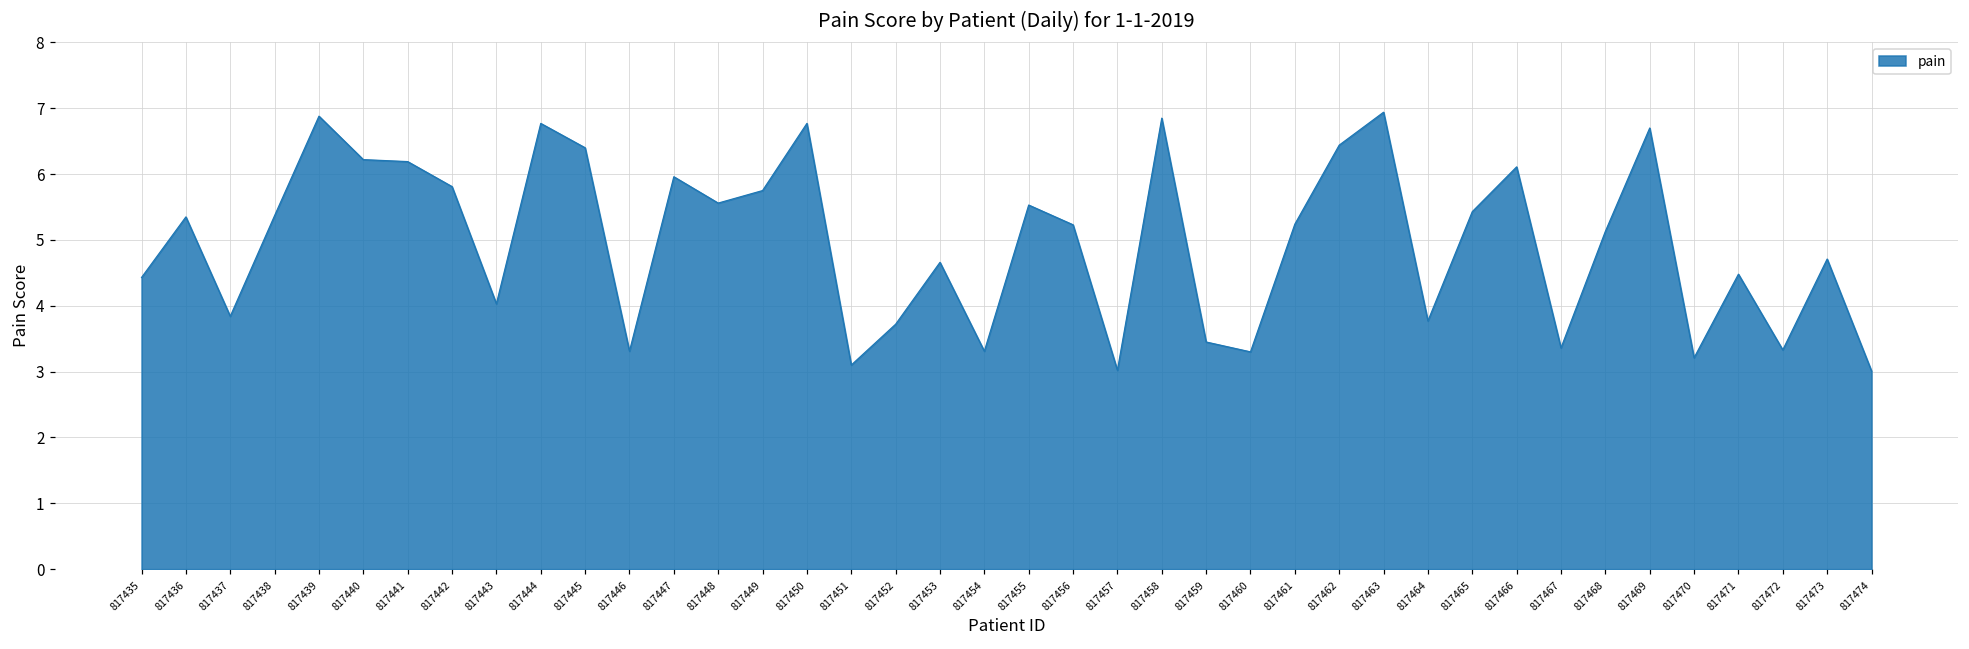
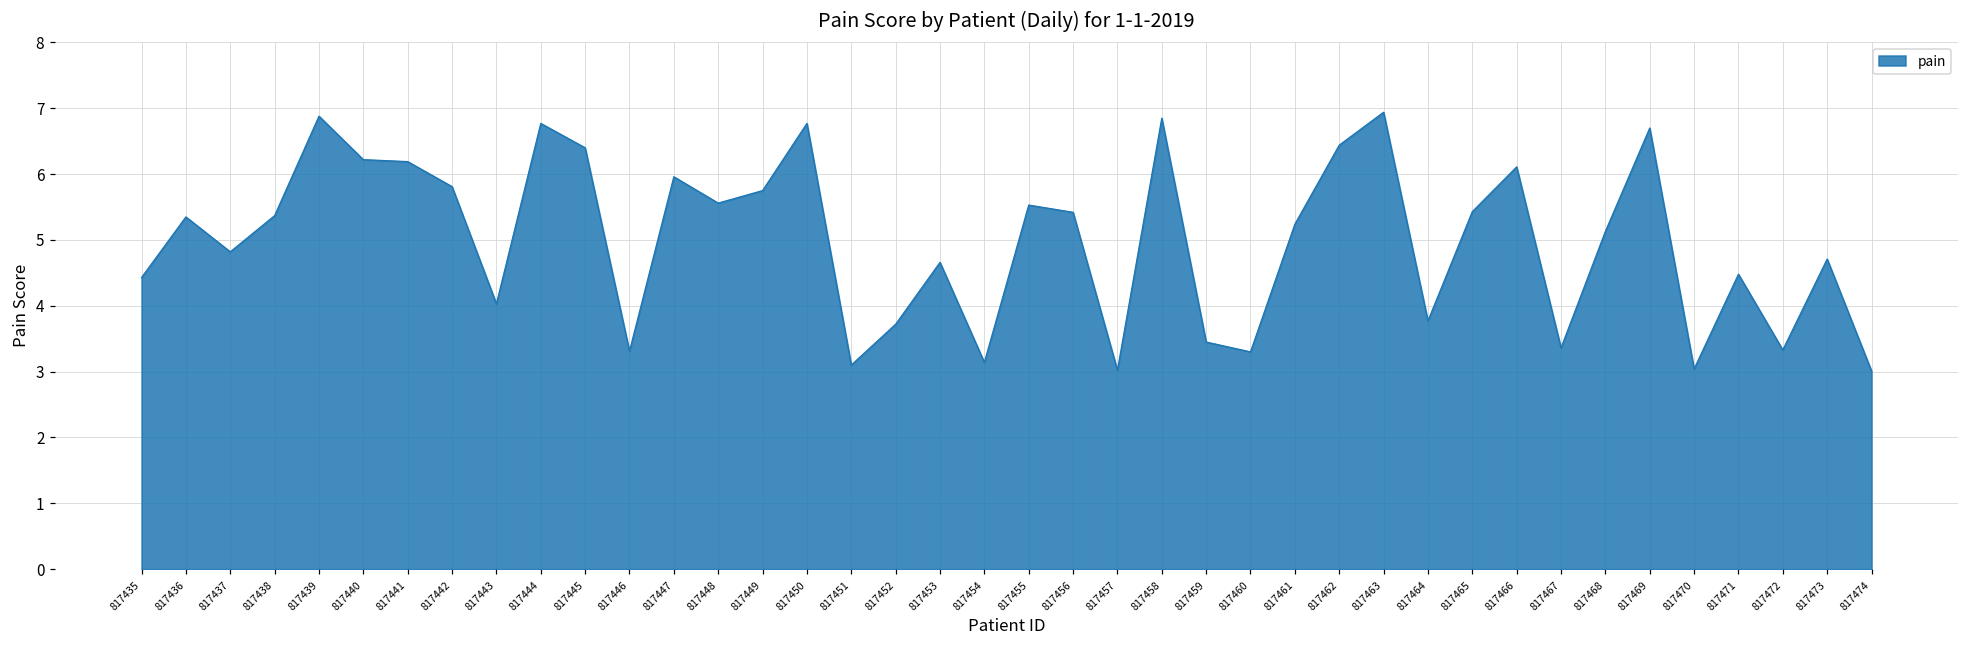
817437: 3.8 -> 4.8
817454: 3.3 -> 3.1
817456: 5.2 -> 5.4
817470: 3.2 -> 3.0
